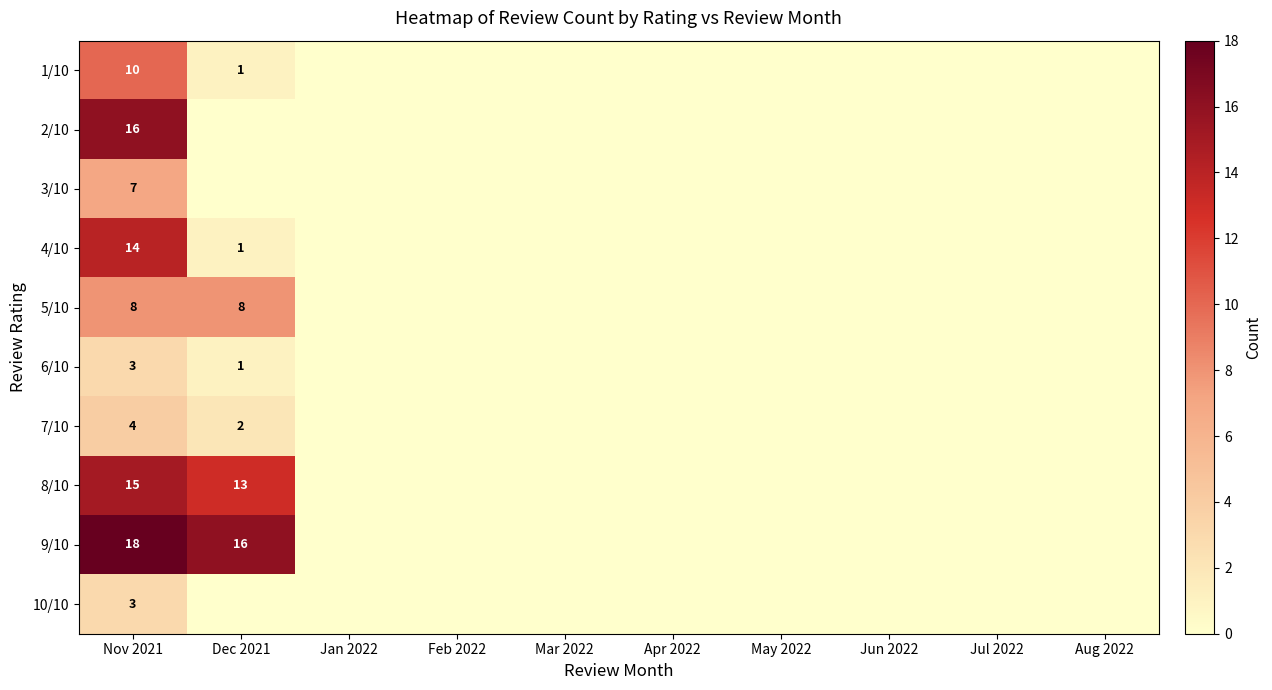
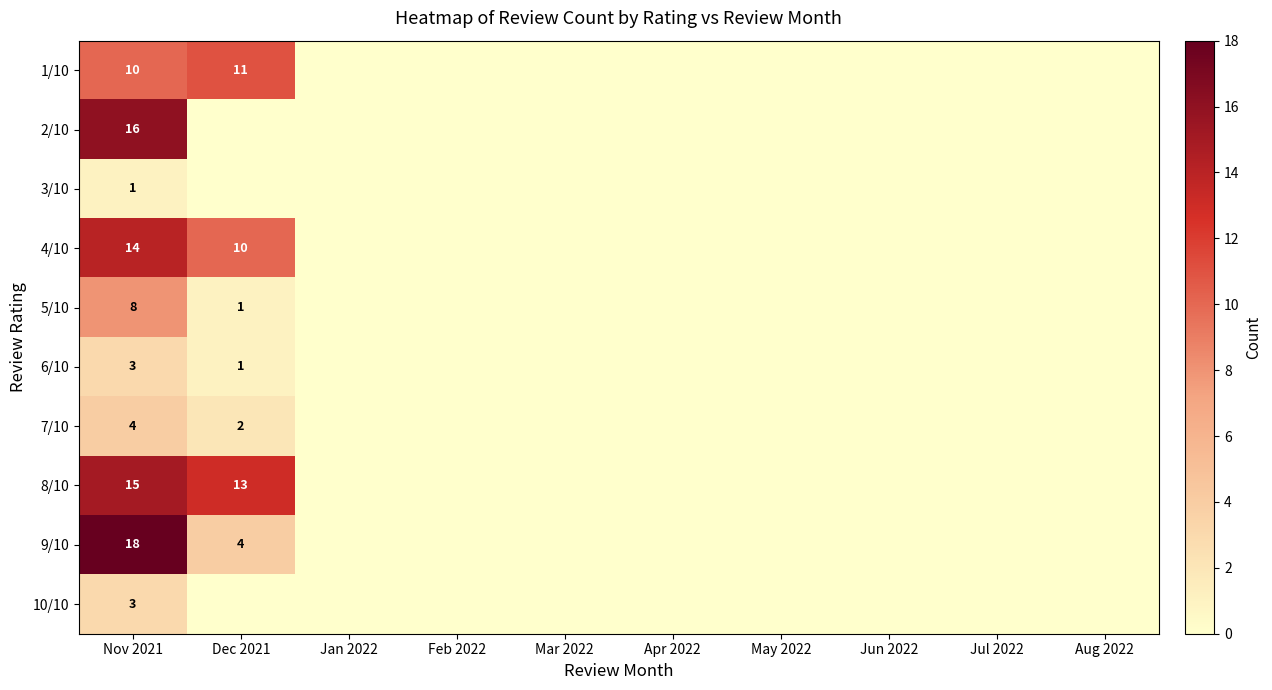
1/10, Dec 2021: 1 -> 11
3/10, Nov 2021: 7 -> 1
4/10, Dec 2021: 1 -> 10
5/10, Dec 2021: 8 -> 1
9/10, Dec 2021: 16 -> 4
